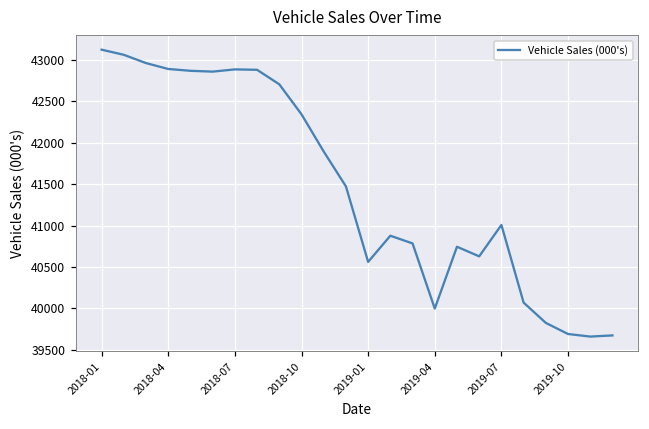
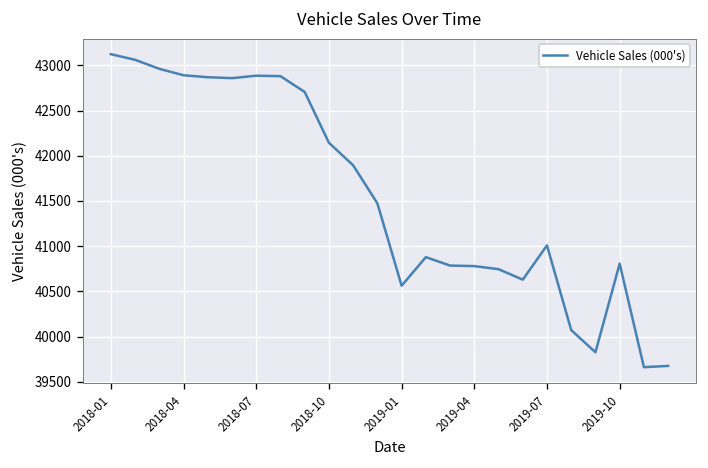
2018-10: 42300 -> 42100
2019-04: 40000 -> 40800
2019-10: 39700 -> 40800
